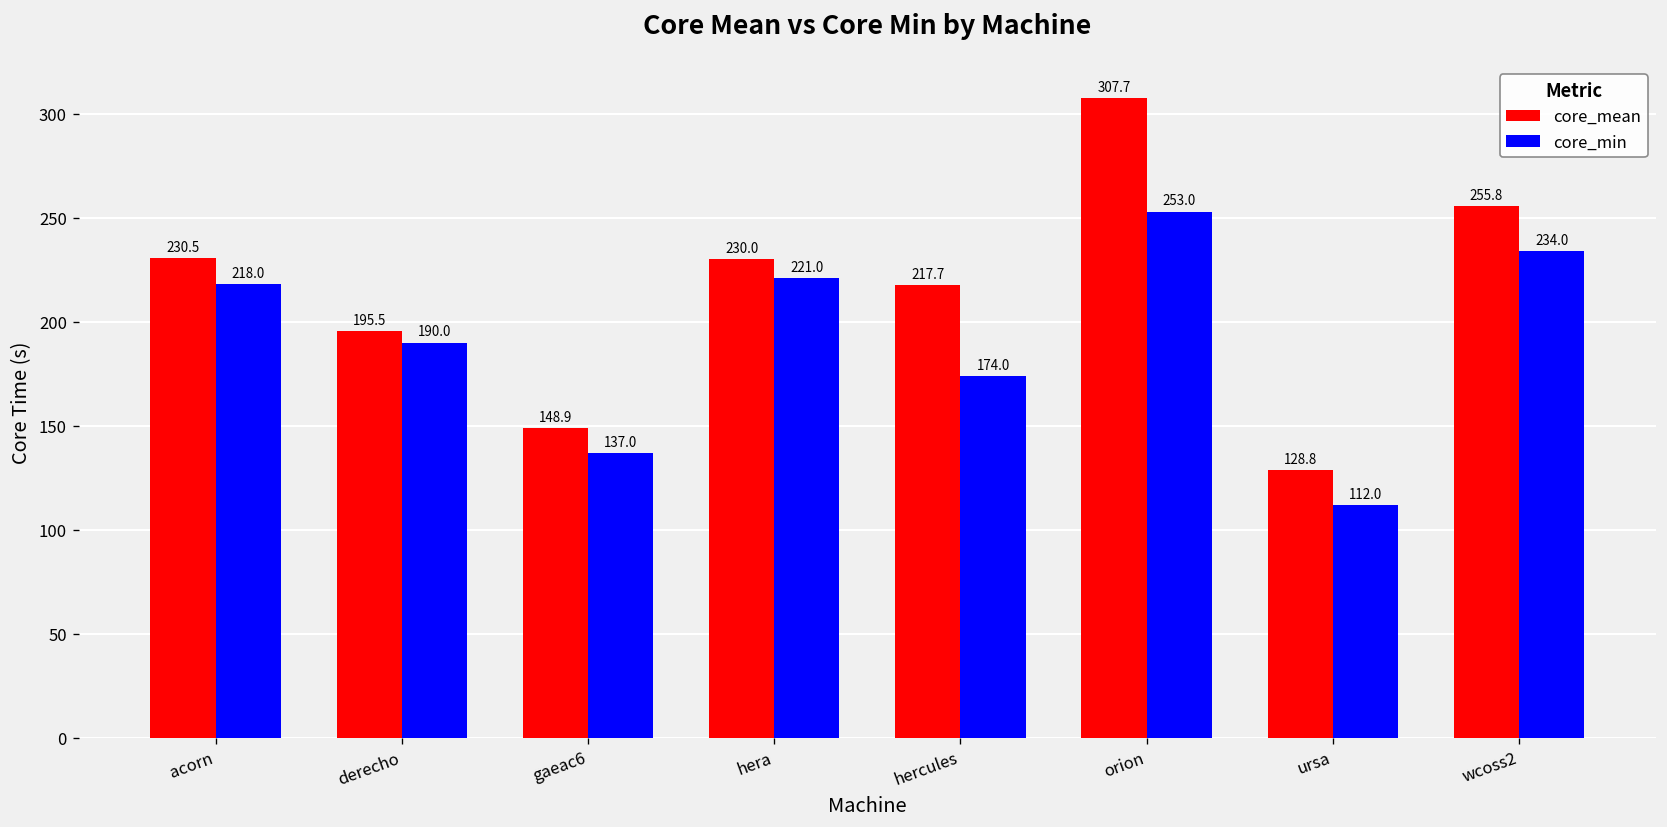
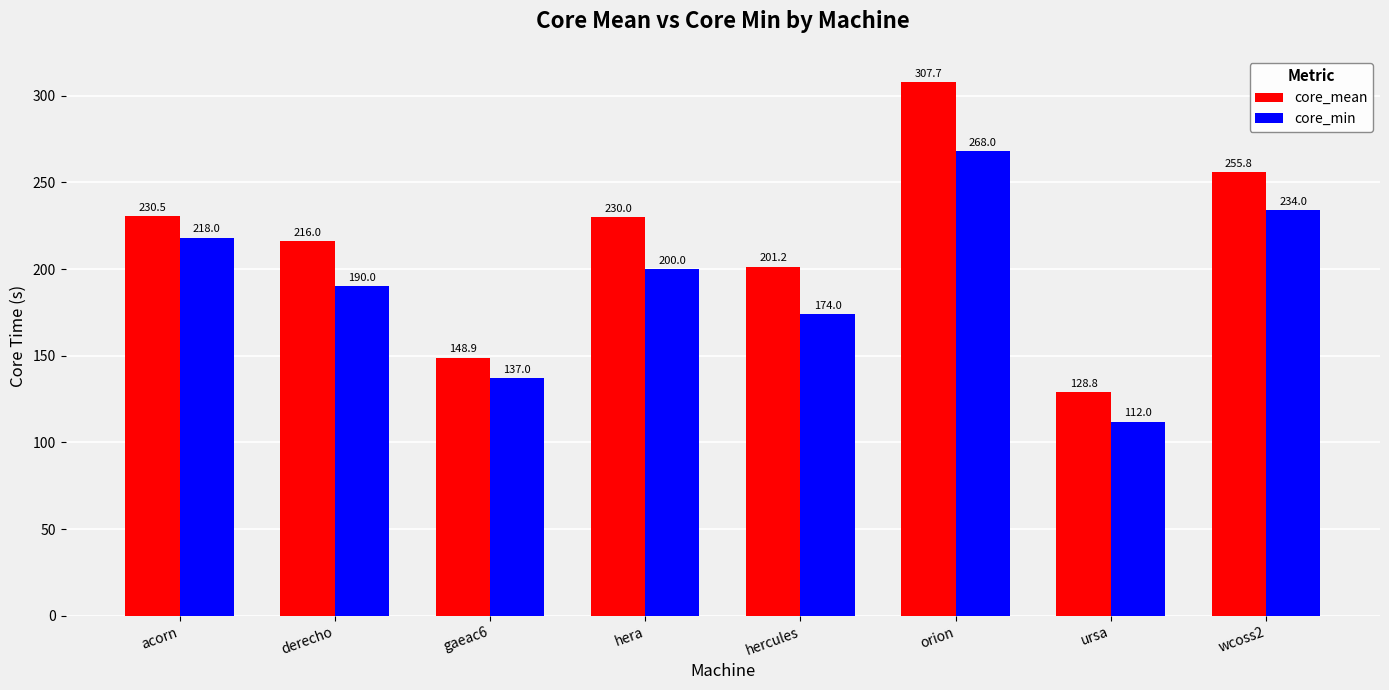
core_mean, derecho: 195.5 -> 216.0
core_min, hera: 221.0 -> 200.0
core_mean, hercules: 217.7 -> 201.2
core_min, orion: 253.0 -> 268.0
